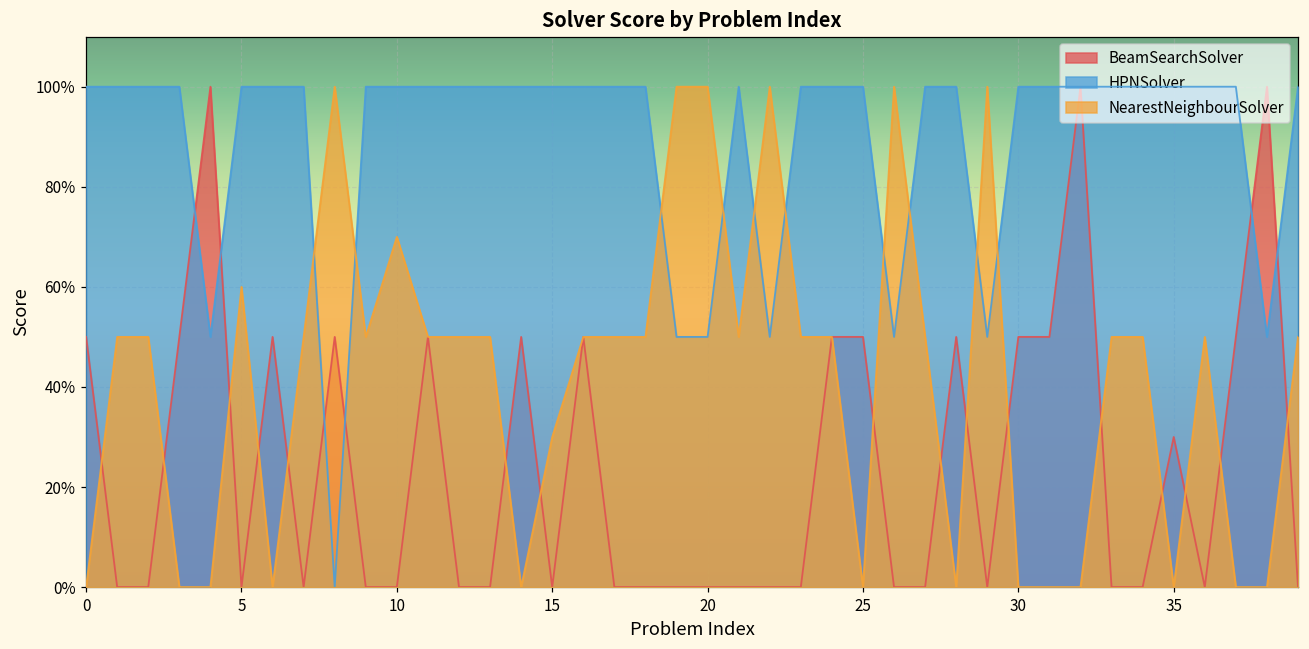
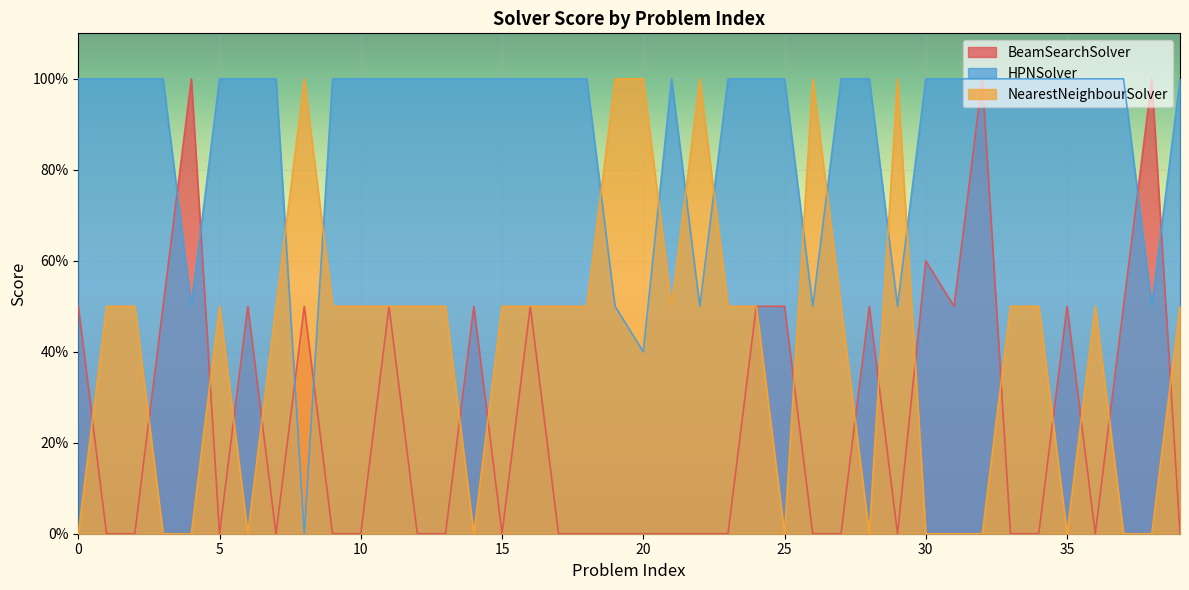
NearestNeighbourSolver, 5: 60% -> 50%
NearestNeighbourSolver, 10: 70% -> 50%
NearestNeighbourSolver, 15: 30% -> 50%
HPNSolver, 20: 50% -> 40%
BeamSearchSolver, 30: 50% -> 60%
BeamSearchSolver, 35: 30% -> 50%
